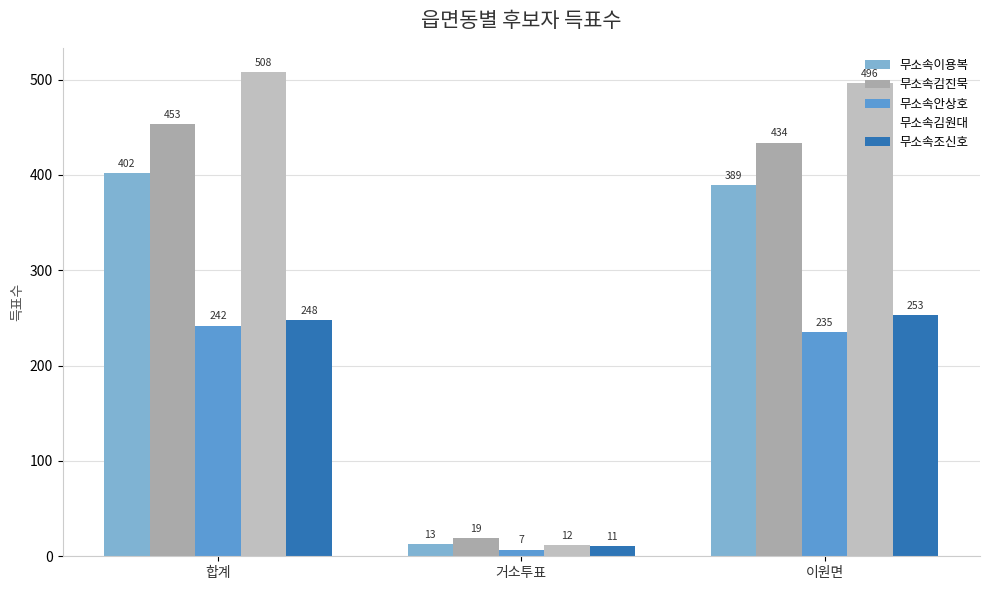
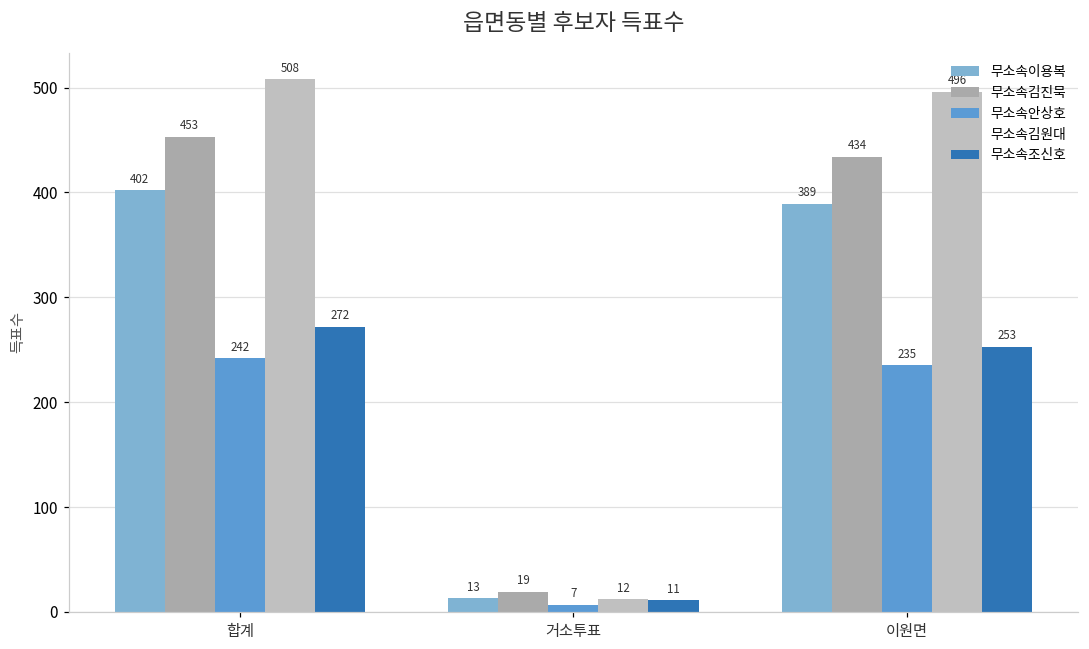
무소속조신호, 합계: 248 -> 272
